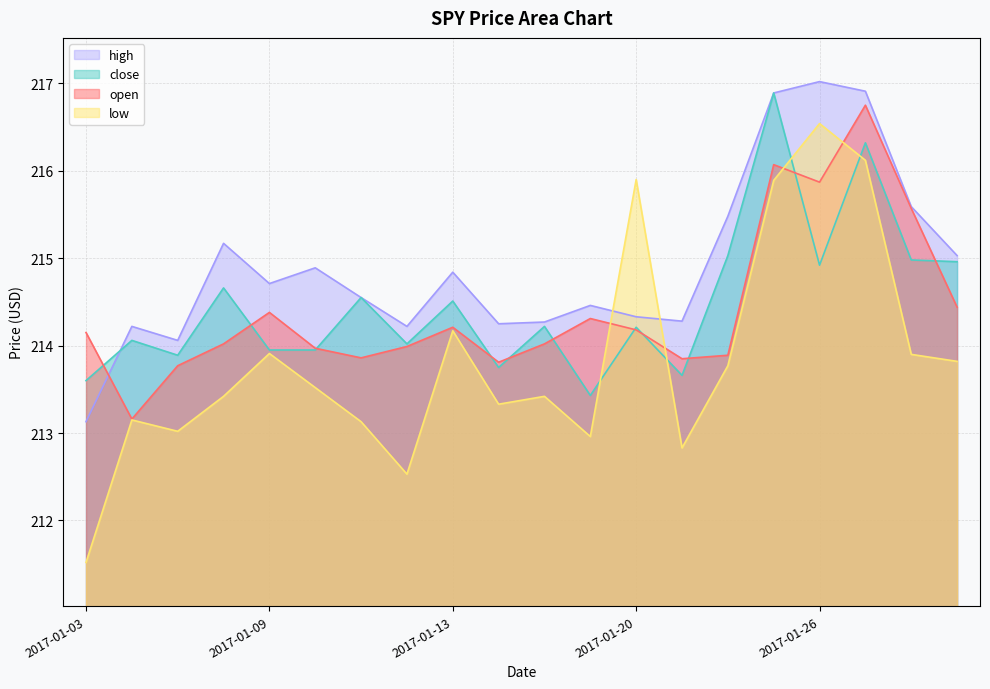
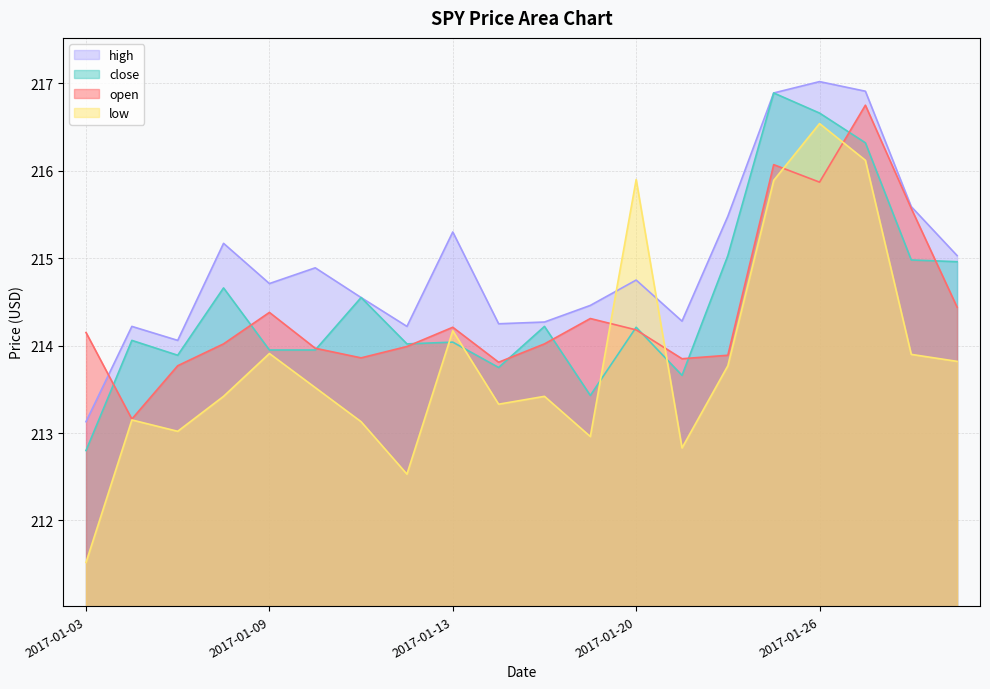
close, 2017-01-03: 213.6 -> 212.8
high, 2017-01-13: 214.8 -> 215.3
close, 2017-01-13: 214.5 -> 214.0
high, 2017-01-20: 214.3 -> 214.8
close, 2017-01-26: 214.9 -> 216.7
